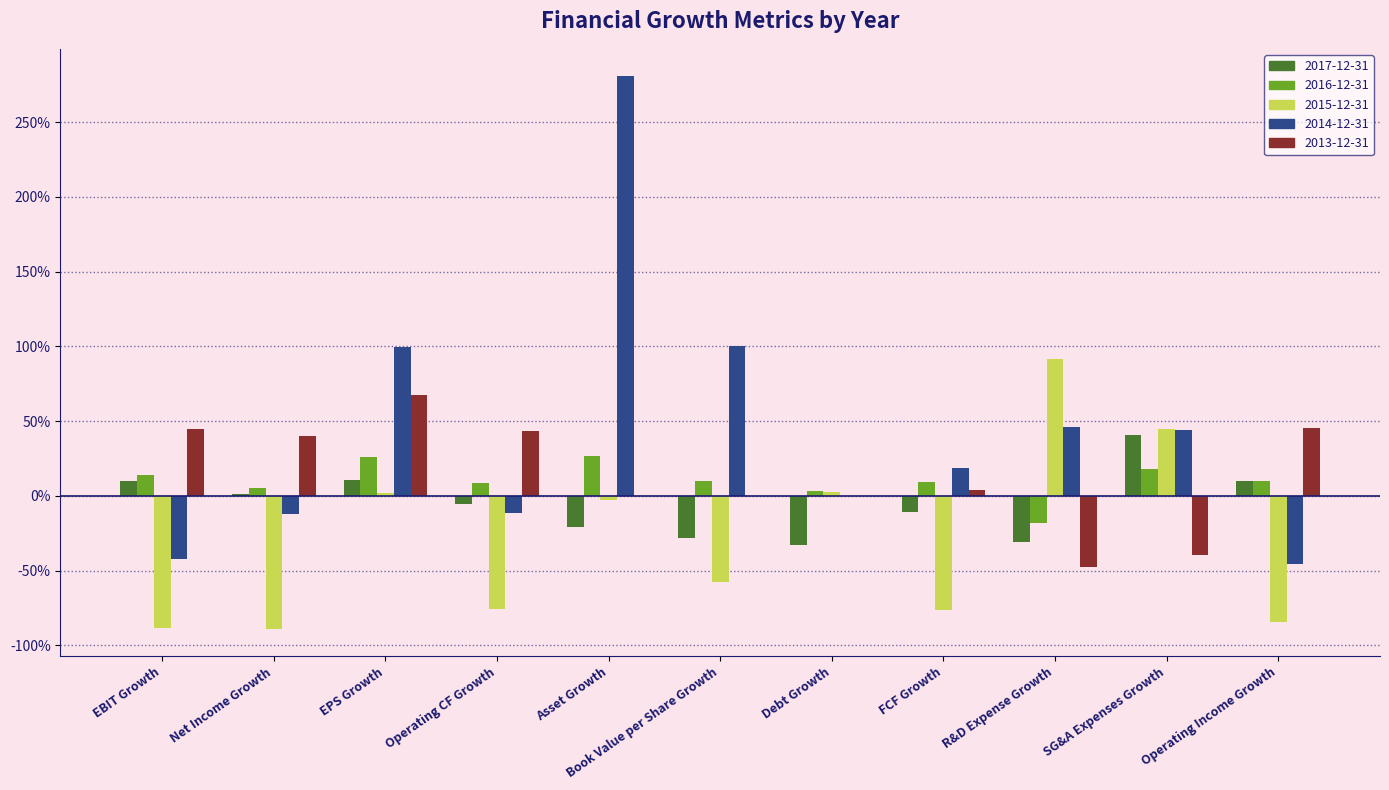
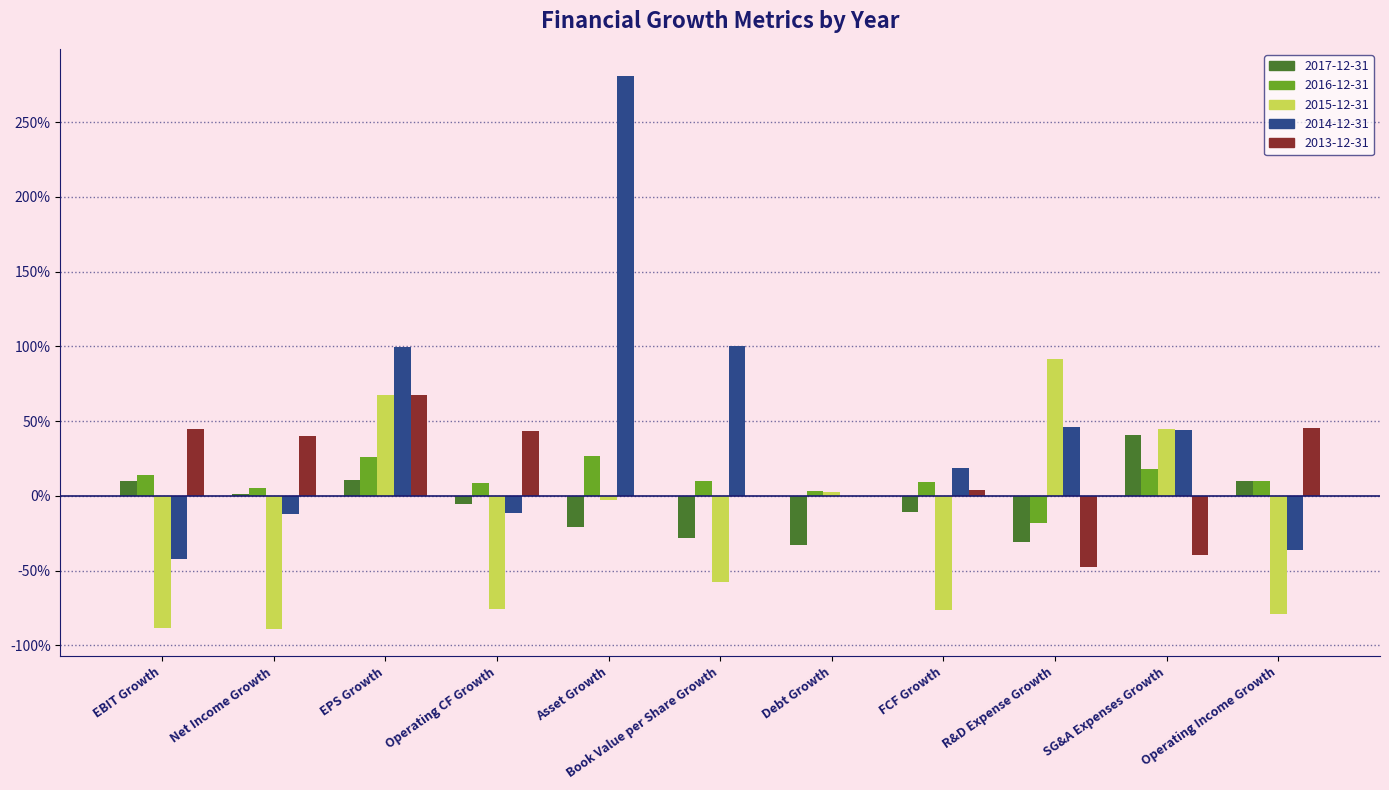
2015-12-31, EPS Growth: 2% -> 67%
2015-12-31, Operating Income Growth: -84% -> -79%
2014-12-31, Operating Income Growth: -45% -> -36%
